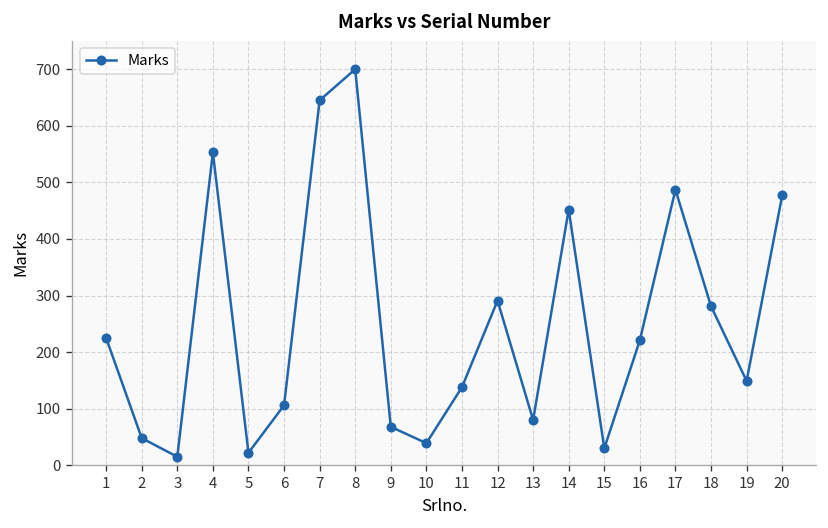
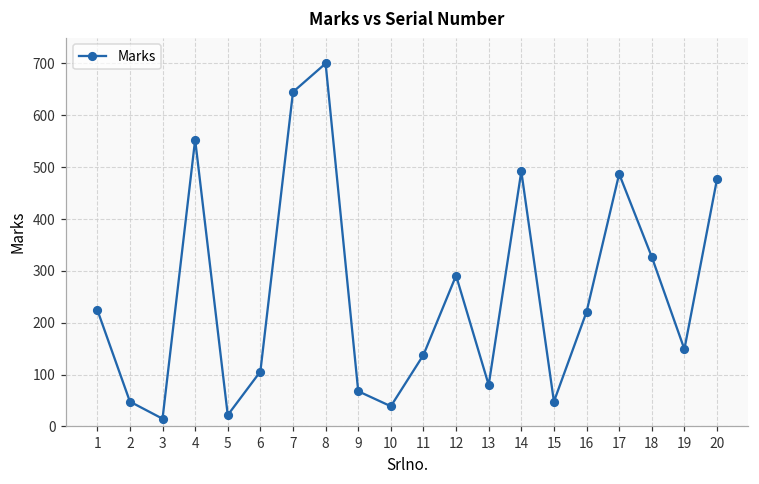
14: 450 -> 490
15: 30 -> 50
18: 280 -> 330
